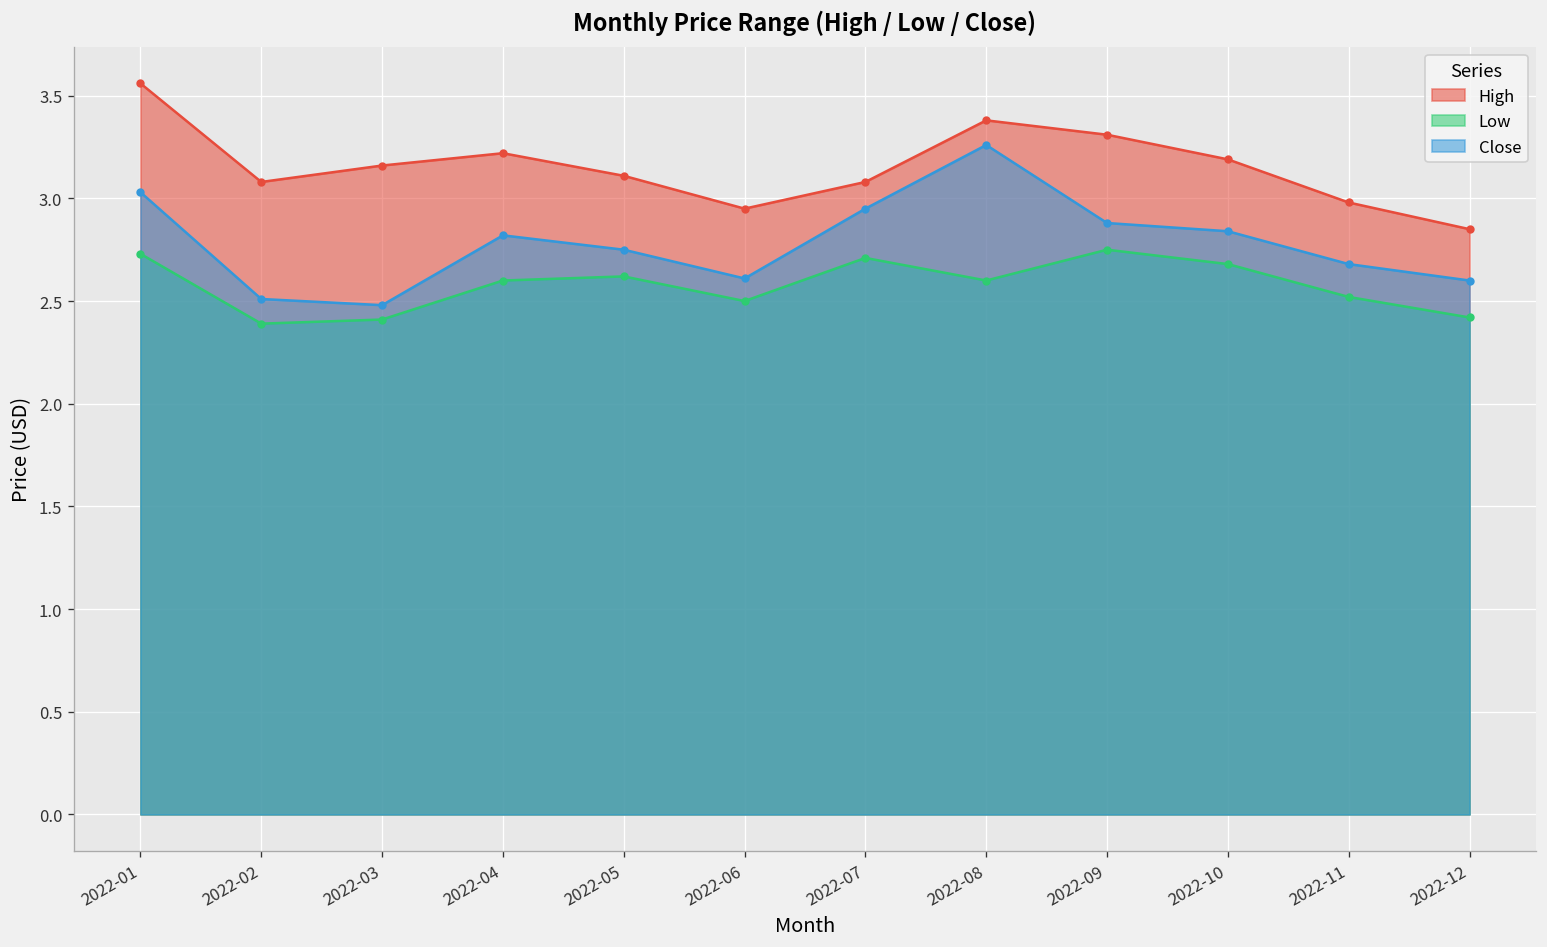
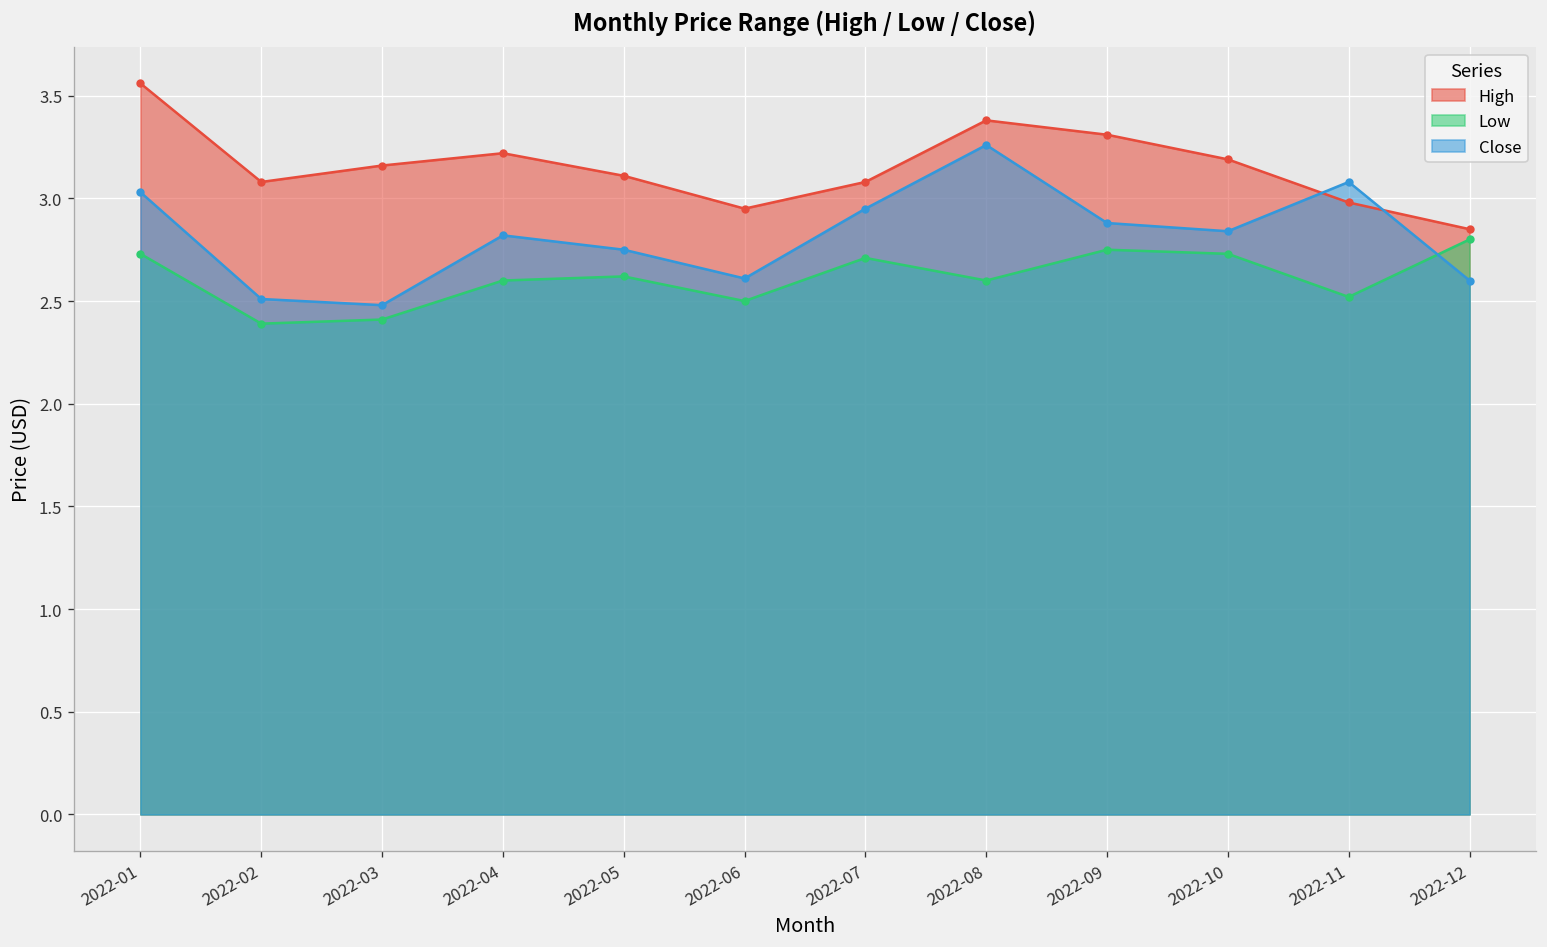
Low, 2022-10: 2.68 -> 2.73
Close, 2022-11: 2.68 -> 3.08
Low, 2022-12: 2.42 -> 2.80
